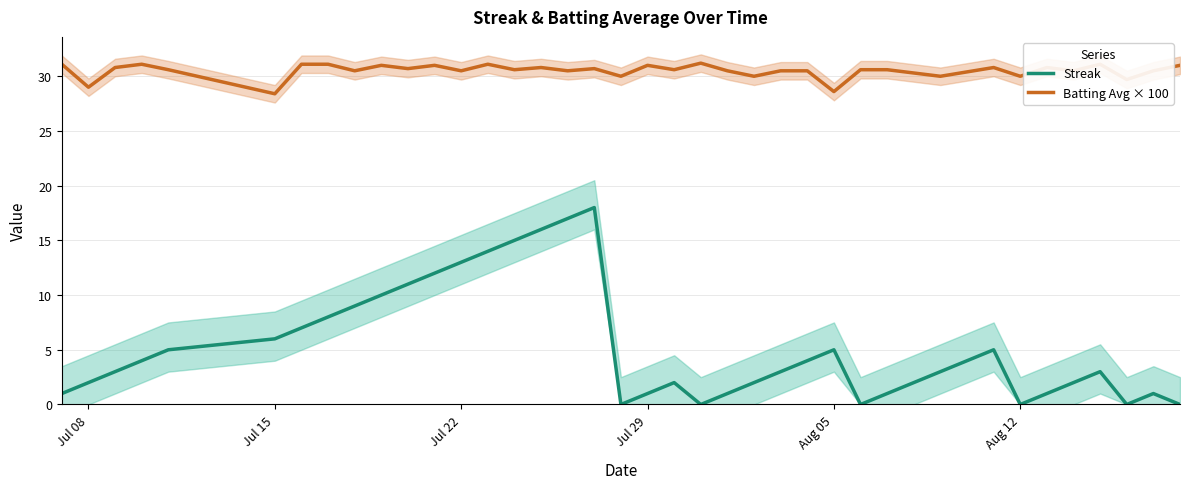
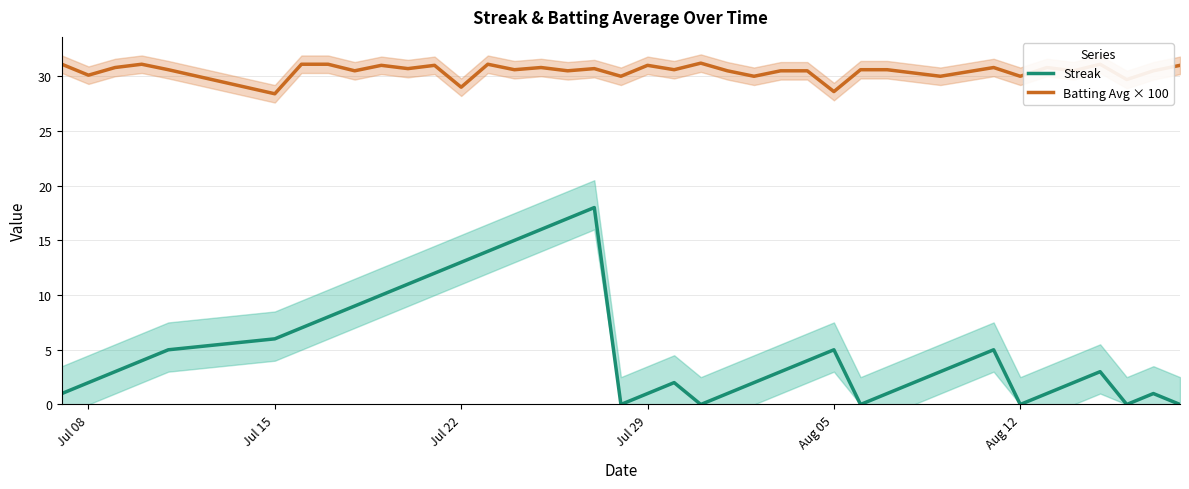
Batting Avg × 100, Jul 08: 29.0 -> 30.1
Batting Avg × 100, Jul 22: 30.5 -> 29.0
